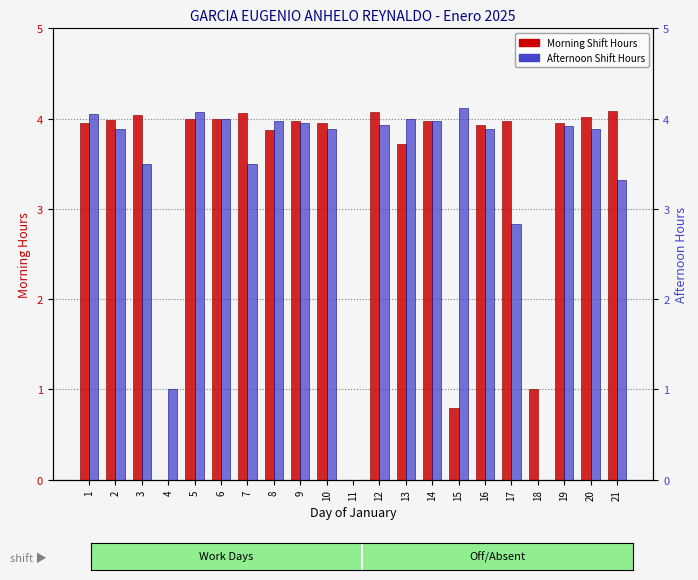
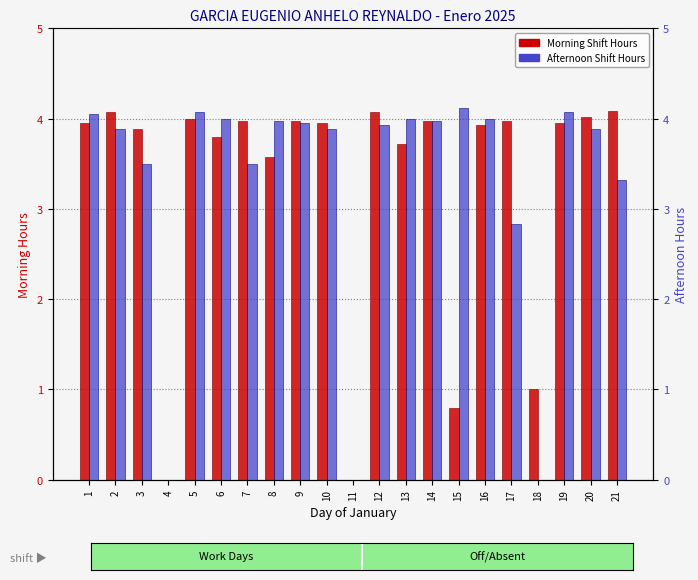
Morning Shift Hours, 2: 4.0 -> 4.1
Morning Shift Hours, 3: 4.0 -> 3.9
Morning Shift Hours, 6: 4.0 -> 3.8
Morning Shift Hours, 7: 4.1 -> 4.0
Morning Shift Hours, 8: 3.9 -> 3.6
Afternoon Shift Hours, 4: 1 -> 0
Afternoon Shift Hours, 16: 3.9 -> 4.0
Afternoon Shift Hours, 19: 3.9 -> 4.1
